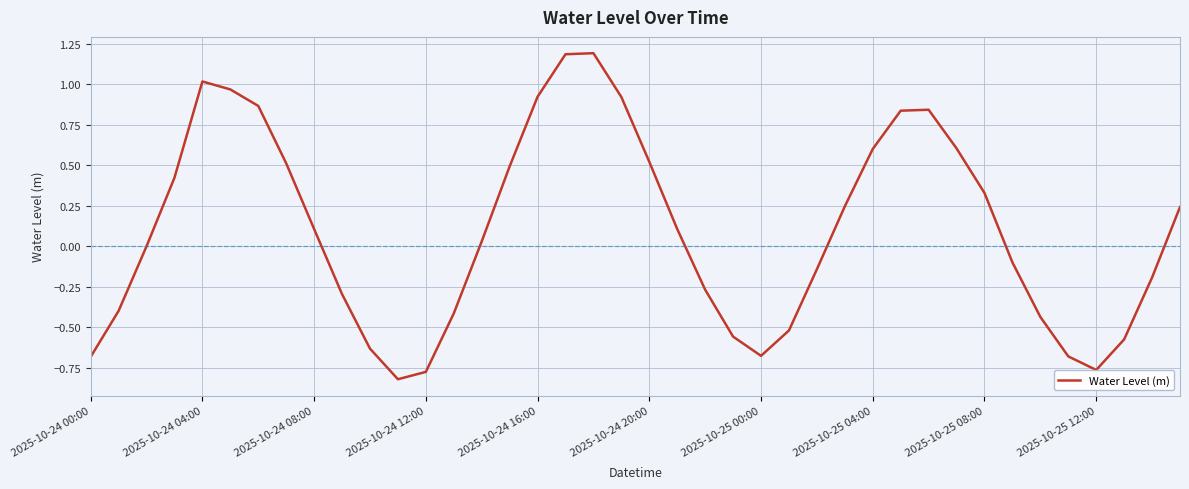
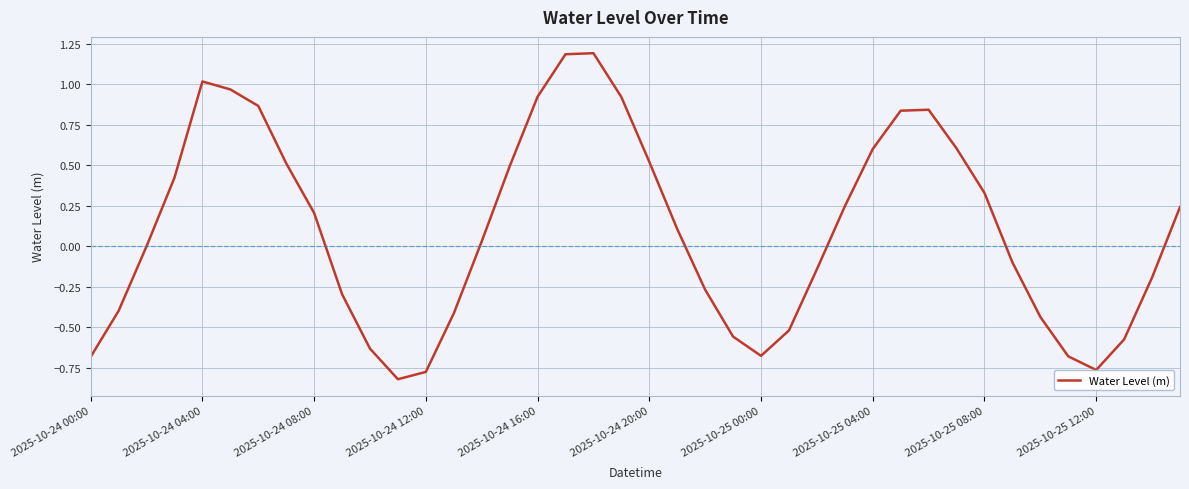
2025-10-24 08:00: 0.11 -> 0.21
